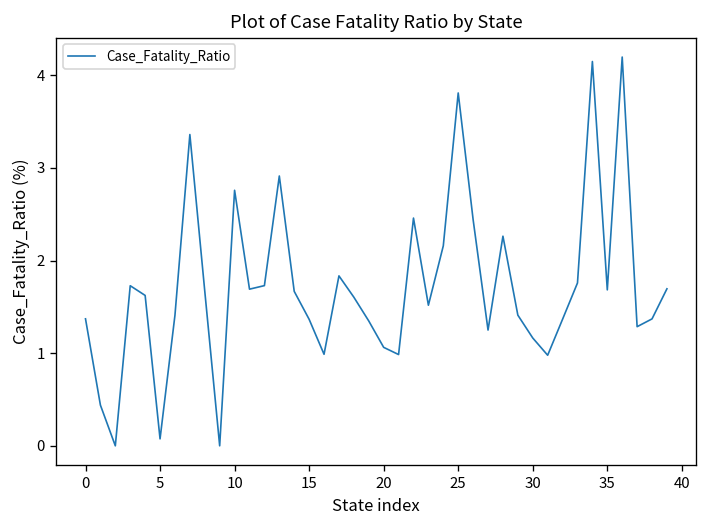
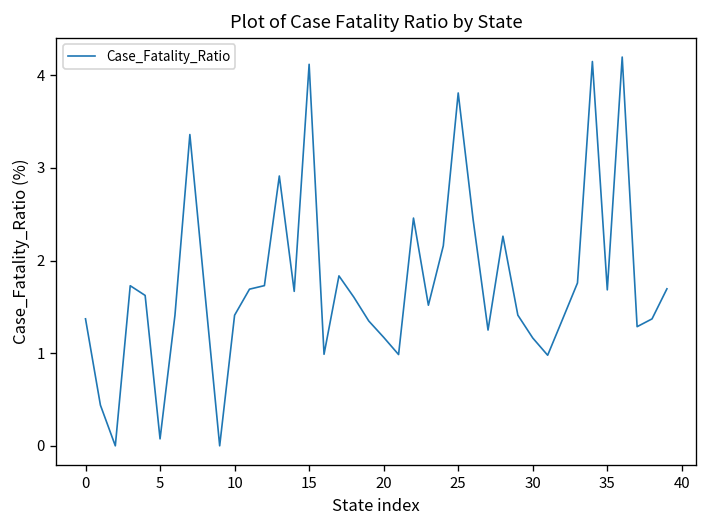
10: 2.8 -> 1.4
15: 1.4 -> 4.1
20: 1.1 -> 1.2
